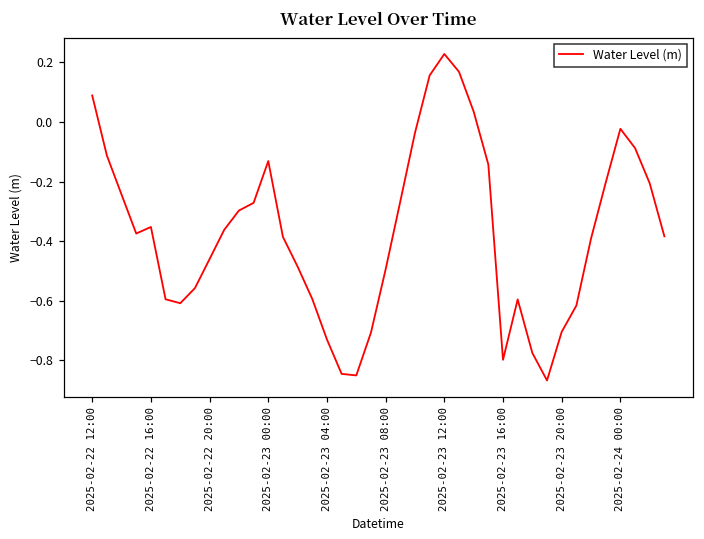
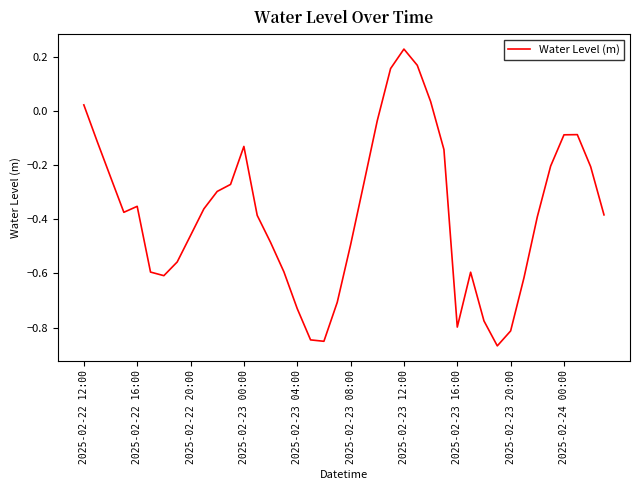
2025-02-22 12:00: 0.09 -> 0.02
2025-02-23 20:00: -0.70 -> -0.81
2025-02-24 00:00: -0.02 -> -0.09
